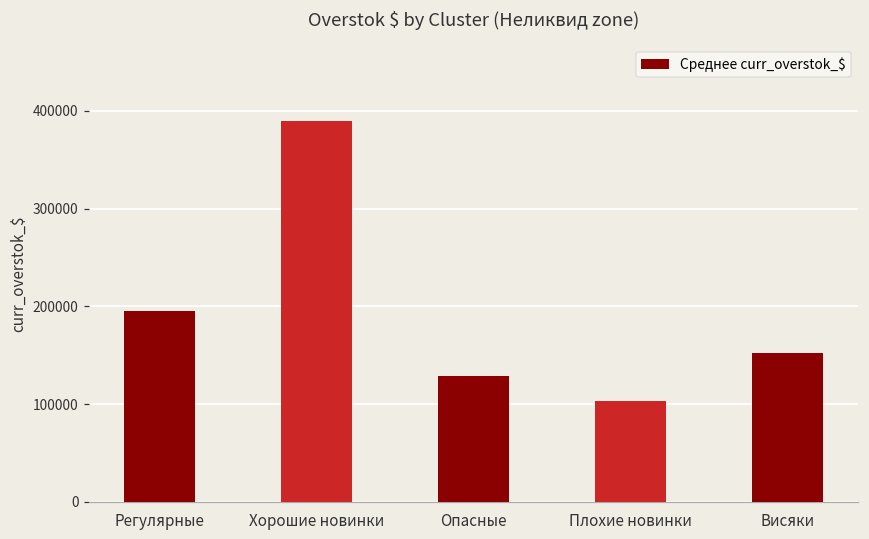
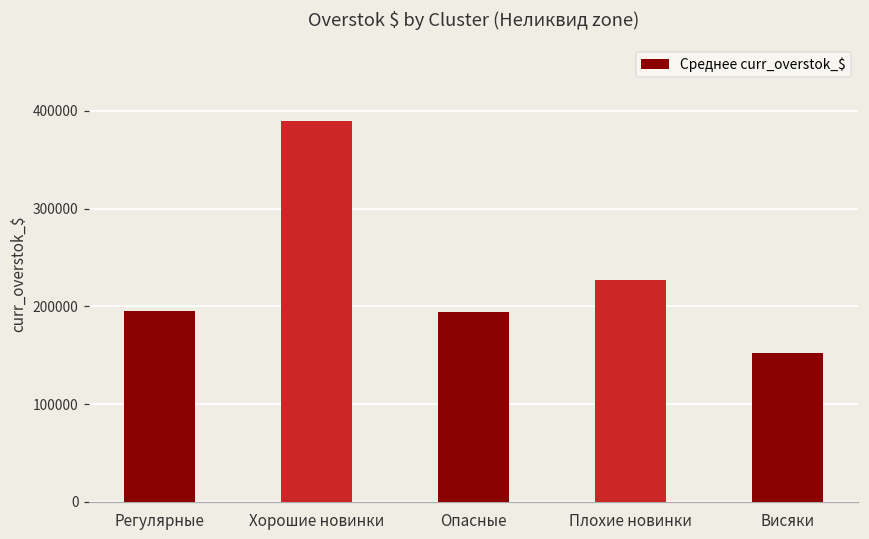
Опасные: 130000 -> 190000
Плохие новинки: 100000 -> 230000
